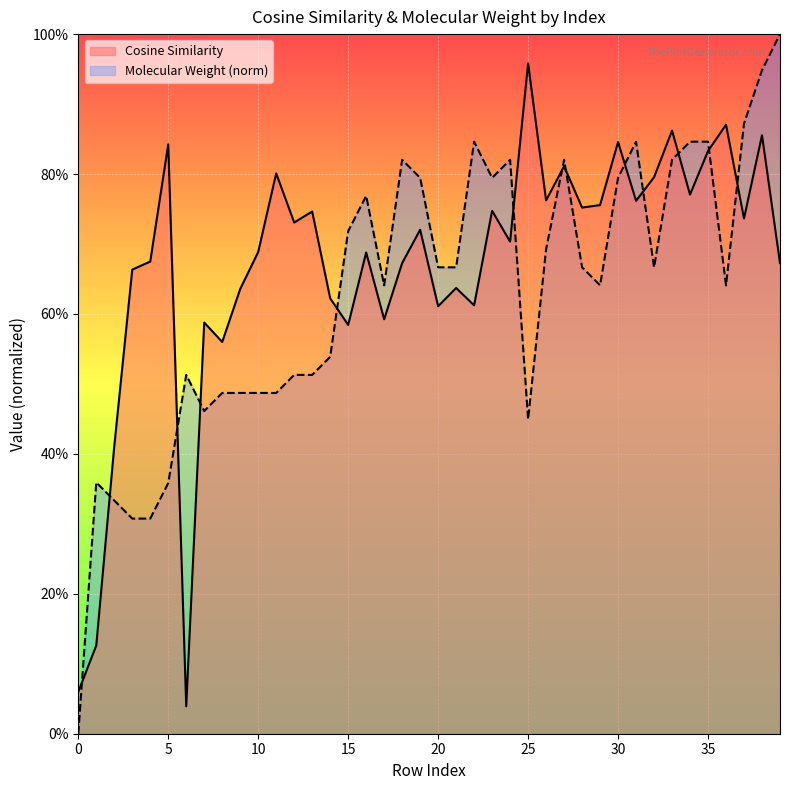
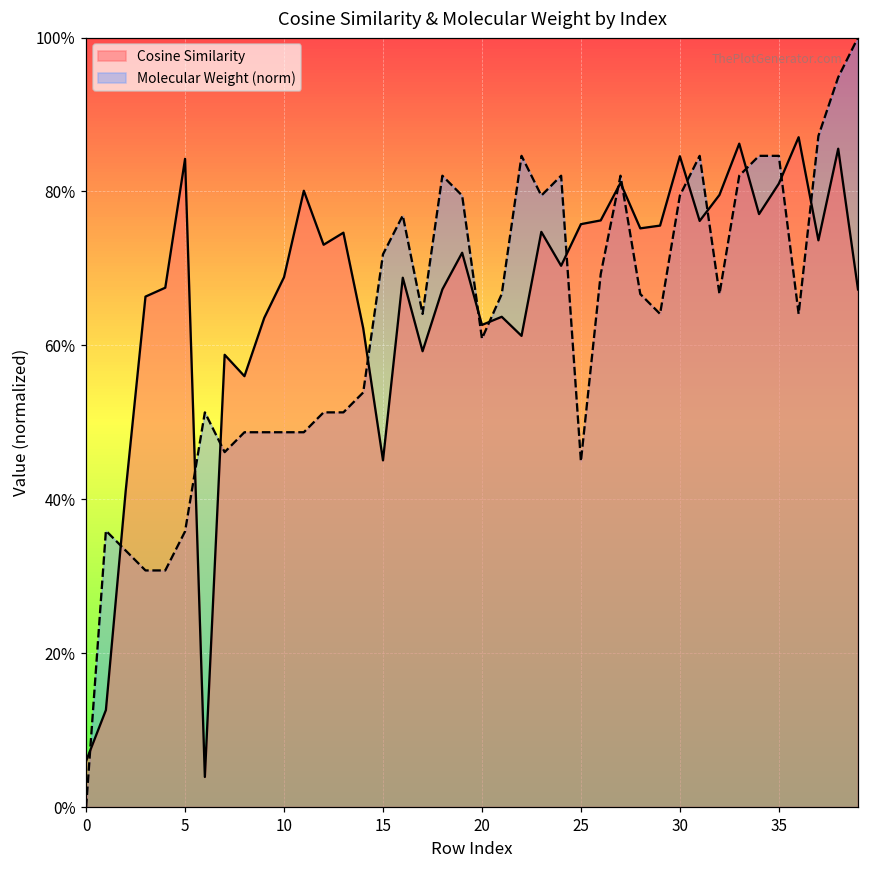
Cosine Similarity, 15: 58% -> 45%
Cosine Similarity, 20: 61% -> 63%
Molecular Weight (norm), 20: 67% -> 61%
Cosine Similarity, 25: 96% -> 76%
Cosine Similarity, 35: 83% -> 81%
